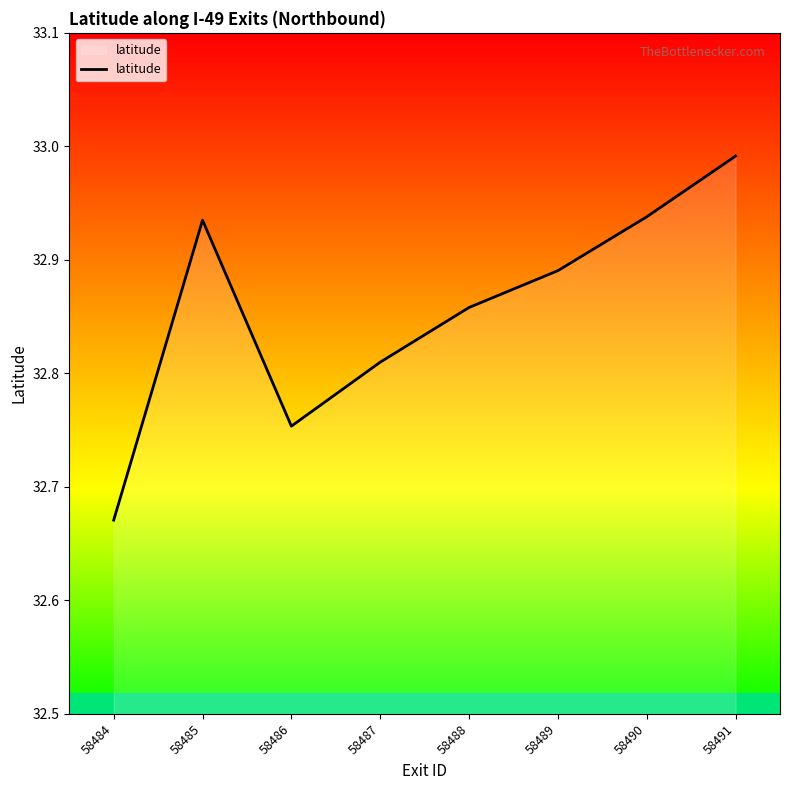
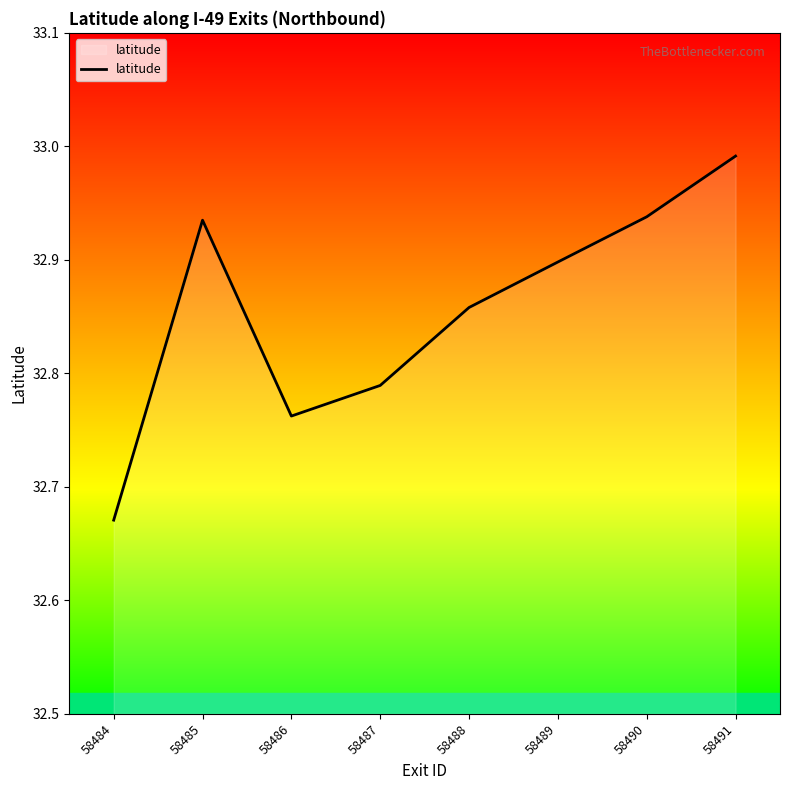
58486: 32.753 -> 32.762
58487: 32.810 -> 32.789
58489: 32.890 -> 32.898
